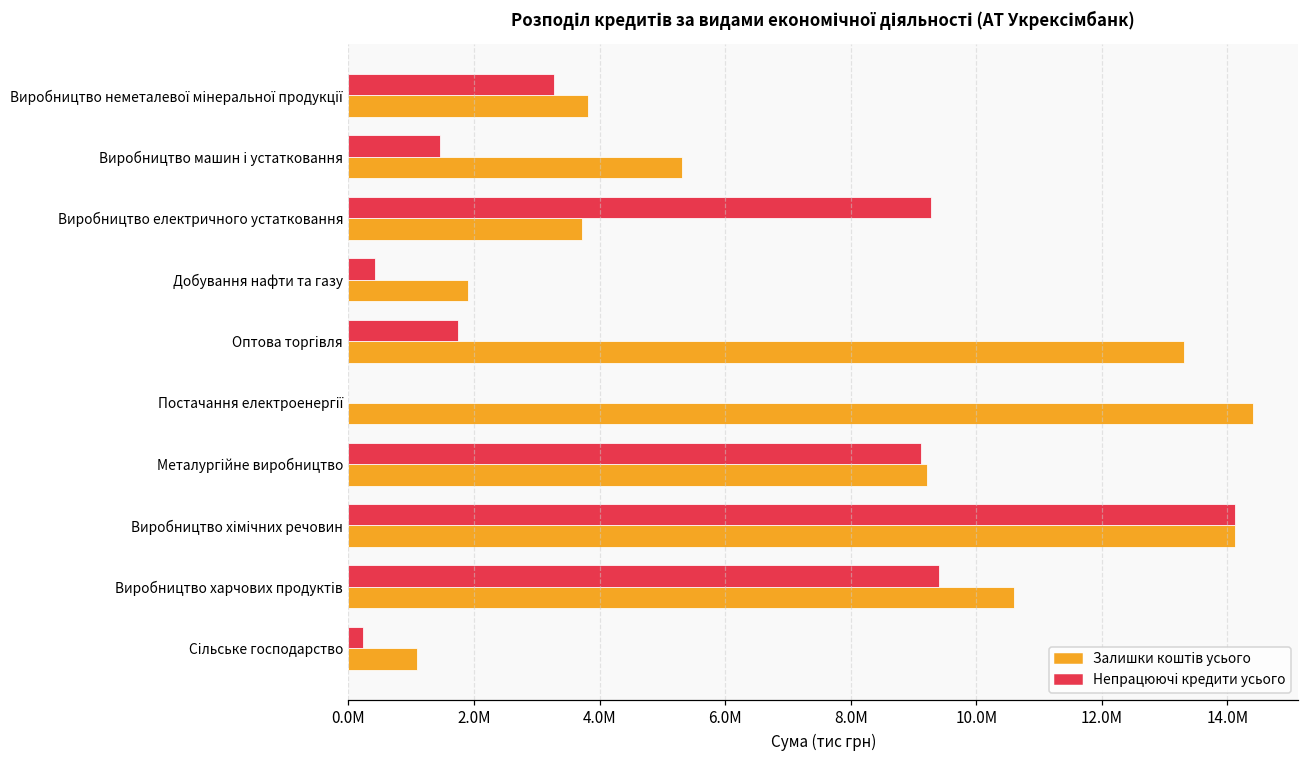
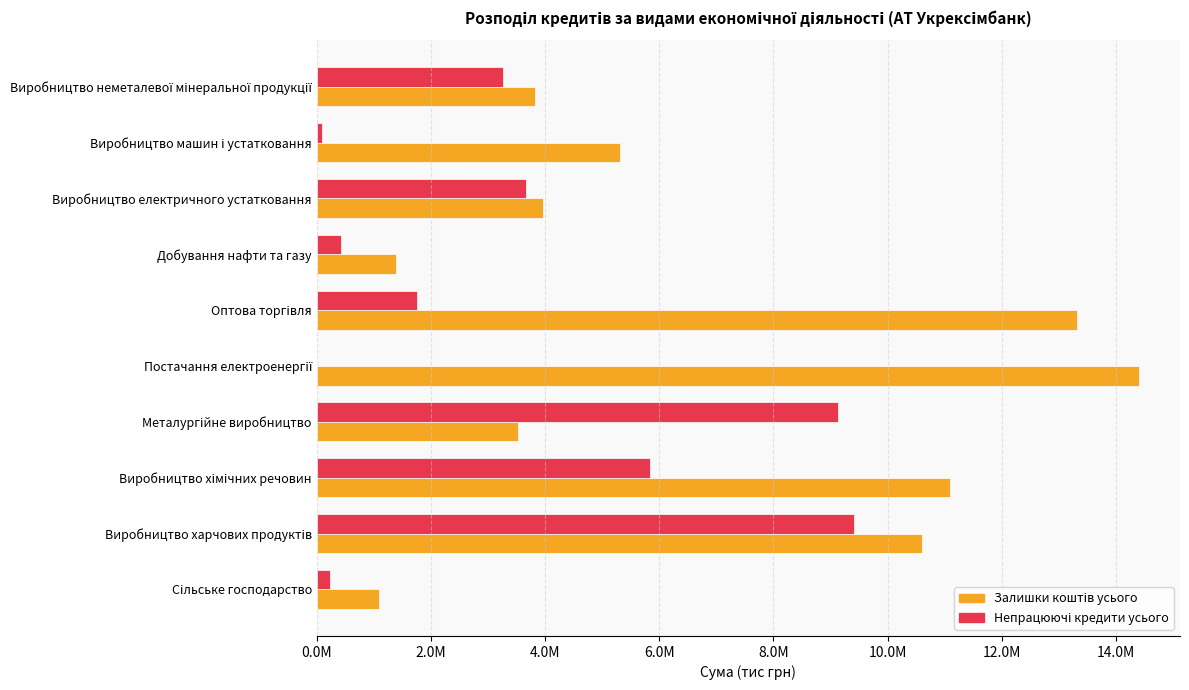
Непрацюючі кредити усього, Виробництво машин і устатковання: 1500000 -> 100000
Непрацюючі кредити усього, Виробництво електричного устатковання: 9300000 -> 3700000
Залишки коштів усього, Виробництво електричного устатковання: 3700000 -> 4000000
Залишки коштів усього, Добування нафти та газу: 1900000 -> 1400000
Залишки коштів усього, Металургійне виробництво: 9200000 -> 3500000
Непрацюючі кредити усього, Виробництво хімічних речовин: 14100000 -> 5800000
Залишки коштів усього, Виробництво хімічних речовин: 14100000 -> 11100000
